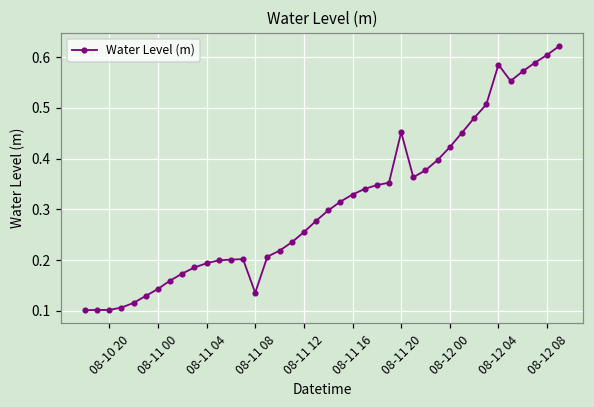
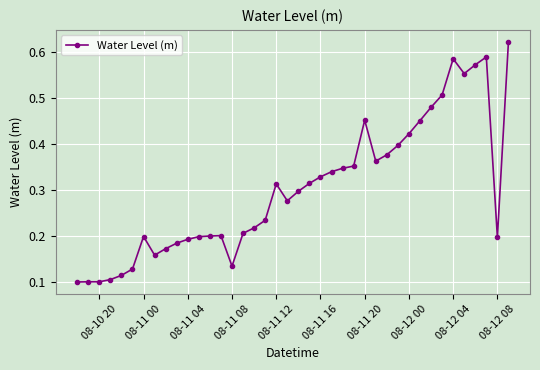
08-11 00: 0.14 -> 0.20
08-11 12: 0.25 -> 0.31
08-12 08: 0.60 -> 0.20
